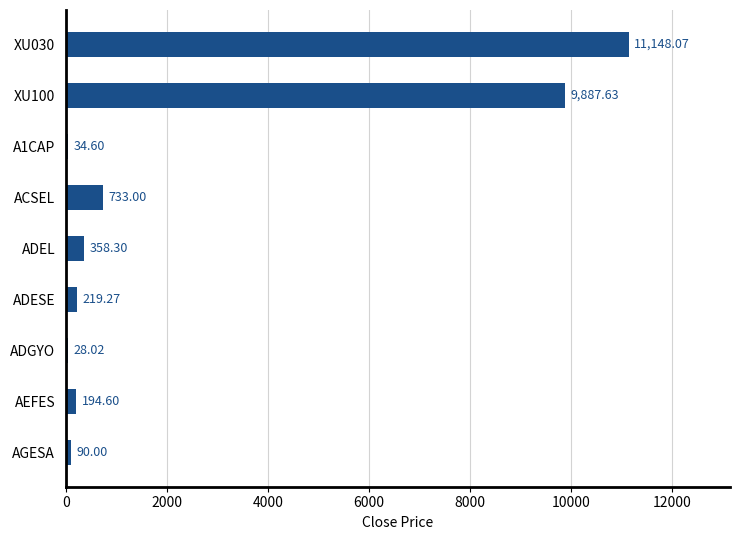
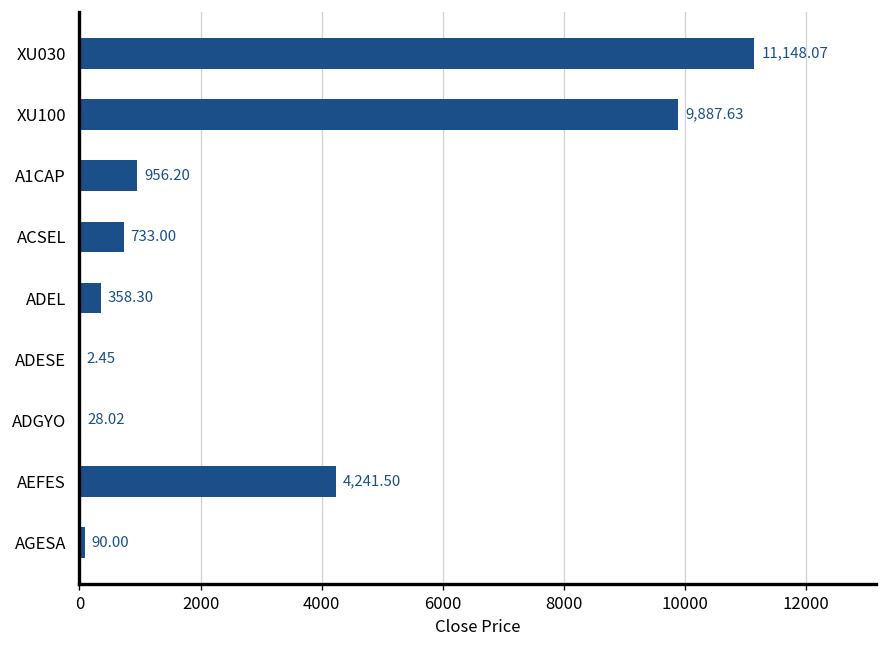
A1CAP: 34.60 -> 956.20
ADESE: 219.27 -> 2.45
AEFES: 194.60 -> 4,241.50
